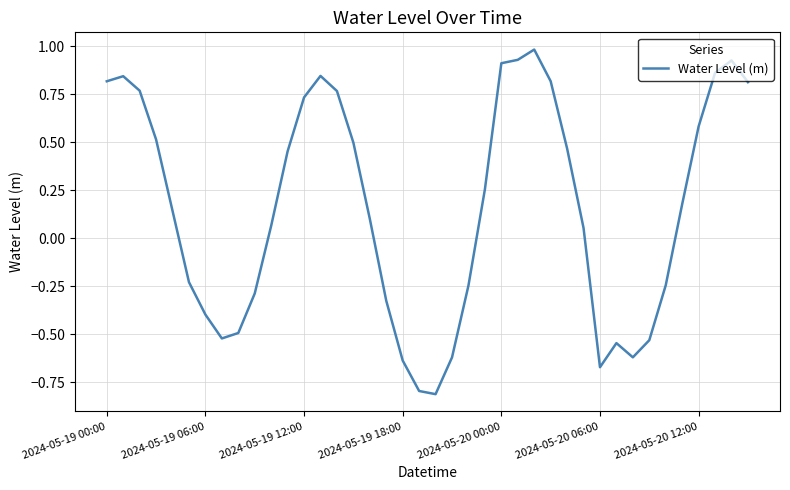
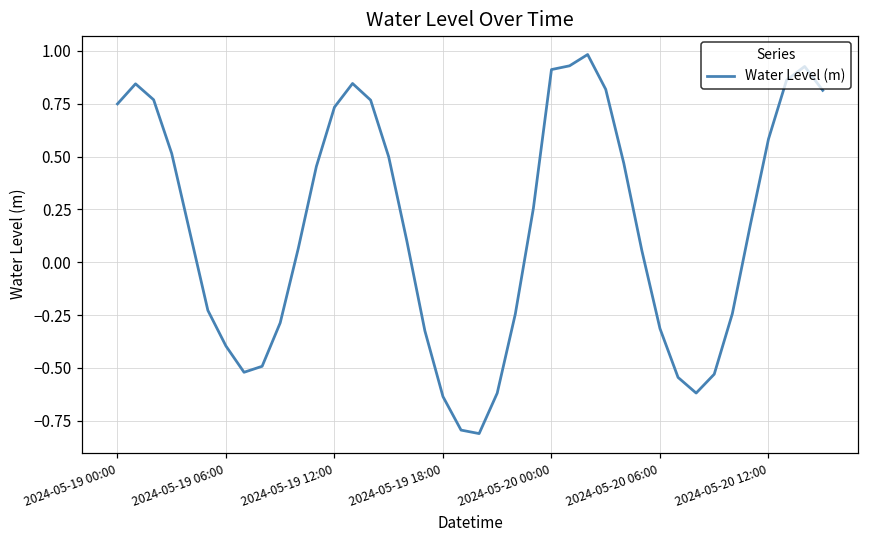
2024-05-19 00:00: 0.82 -> 0.75
2024-05-20 06:00: -0.67 -> -0.31
